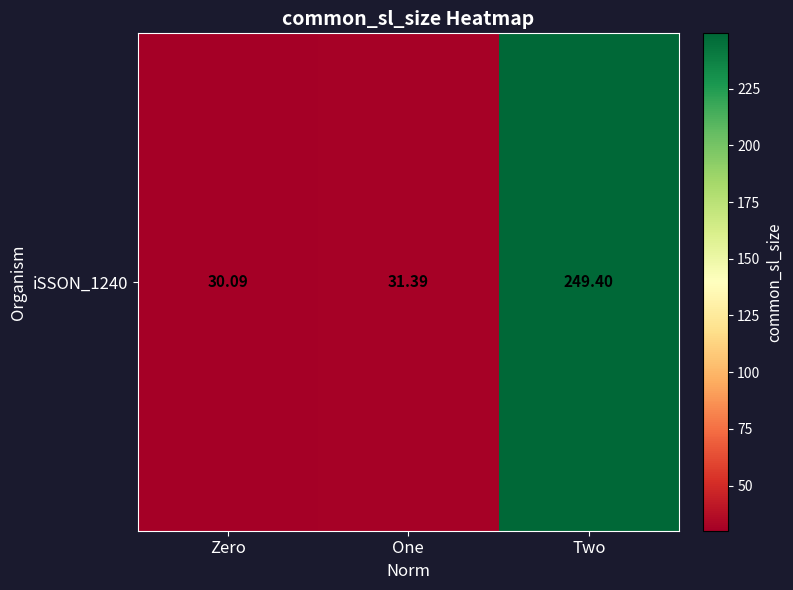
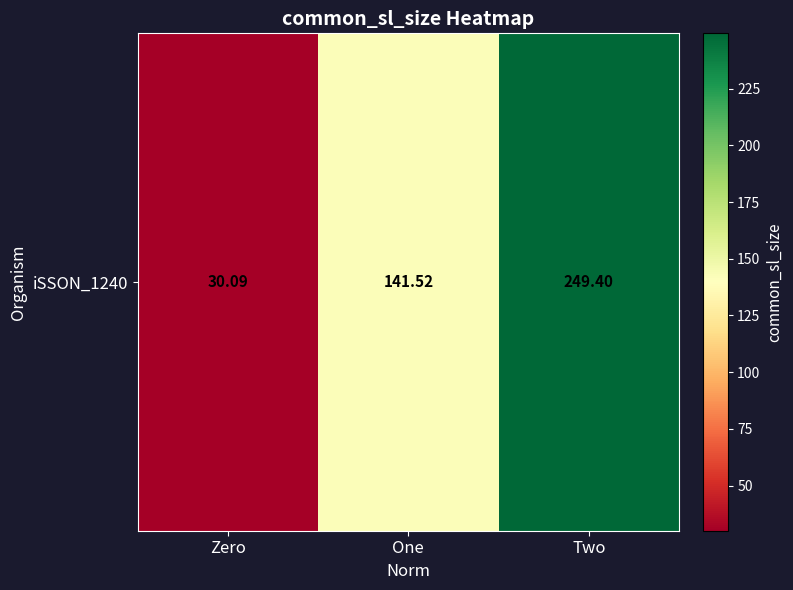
iSSON_1240, One: 31.39 -> 141.52
